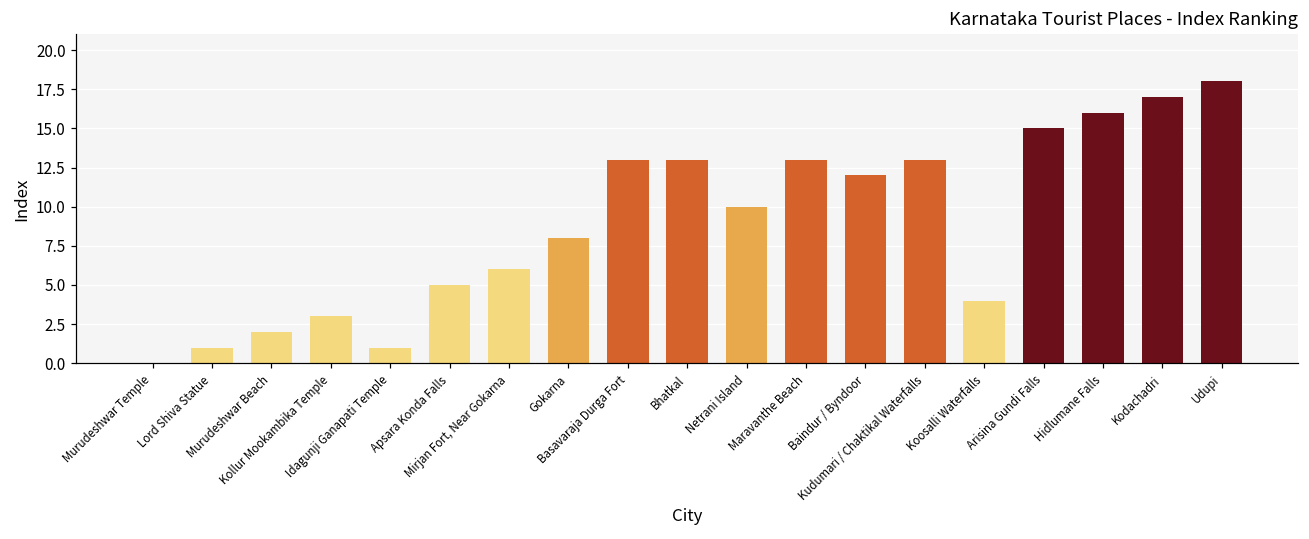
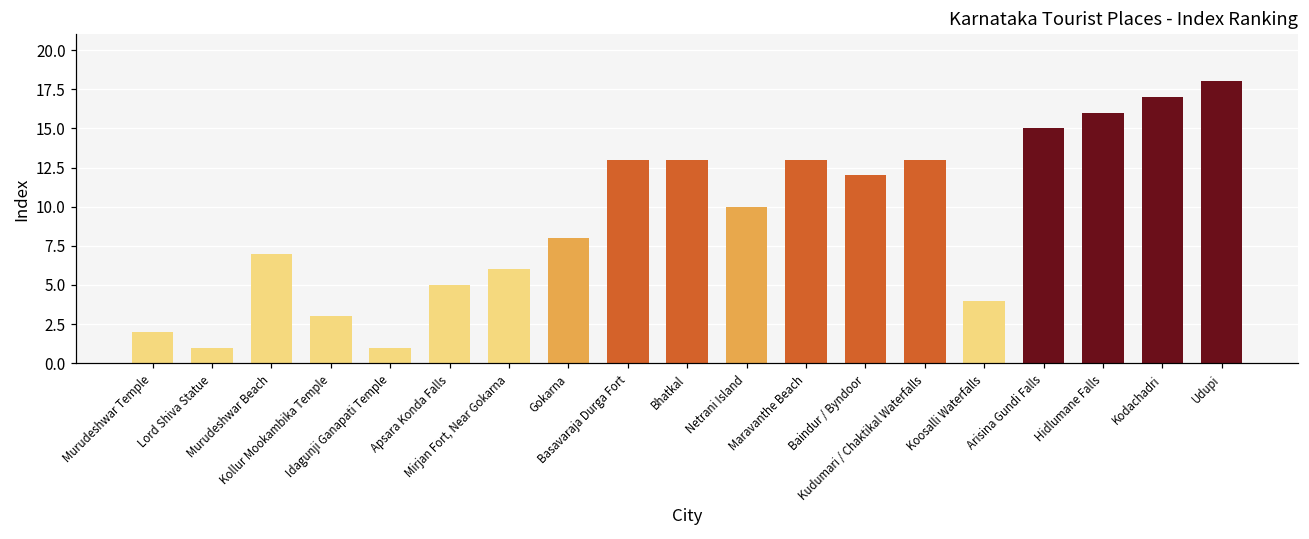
Murudeshwar Temple: 0 -> 2
Murudeshwar Beach: 2 -> 7
